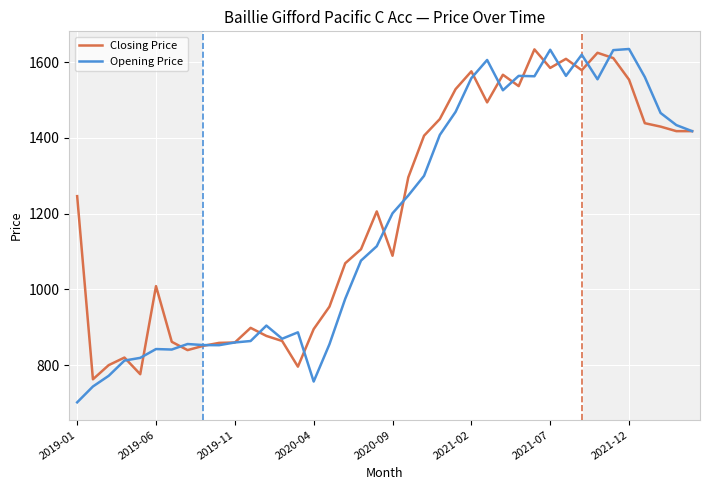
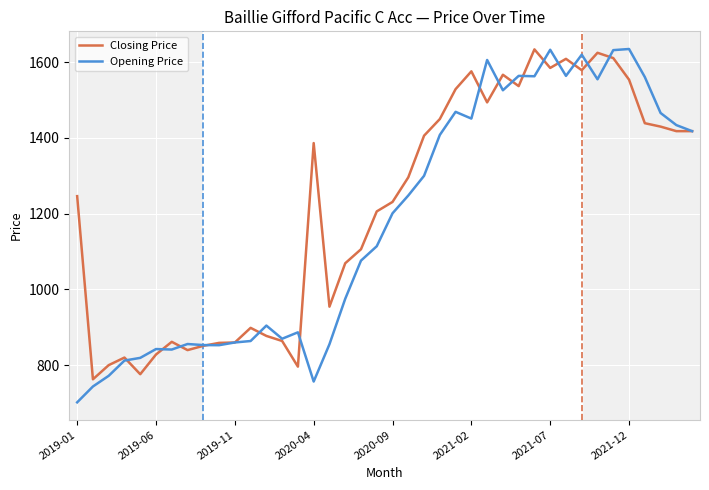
Closing Price, 2019-06: 1010 -> 830
Closing Price, 2020-04: 900 -> 1390
Closing Price, 2020-09: 1090 -> 1230
Opening Price, 2021-02: 1560 -> 1450
